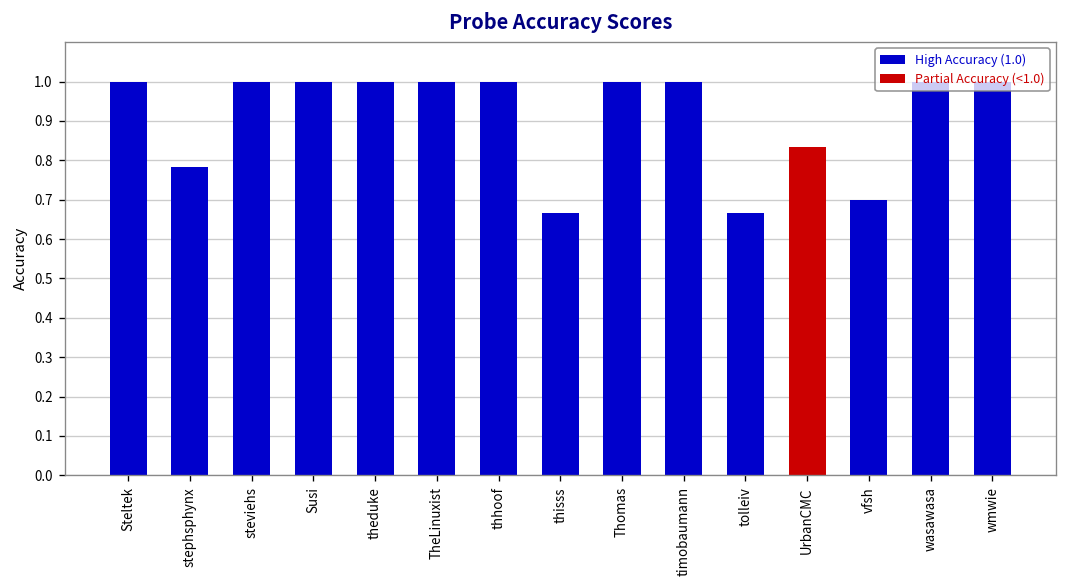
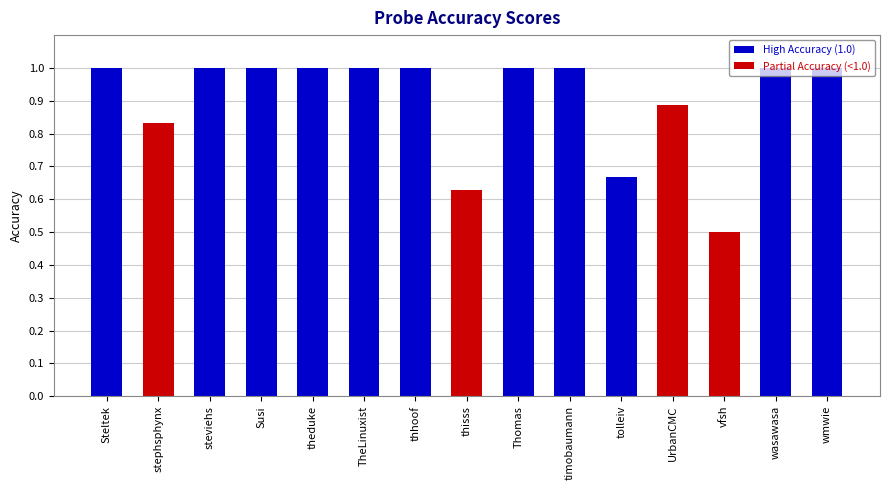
stephsphynx: 0.78 -> 0.83
thisss: 0.67 -> 0.63
UrbanCMC: 0.83 -> 0.89
vfsh: 0.7 -> 0.5
